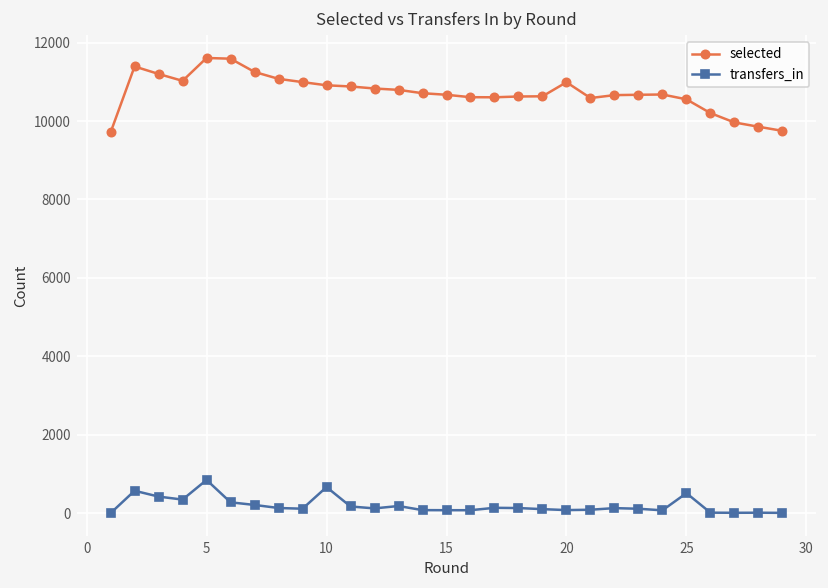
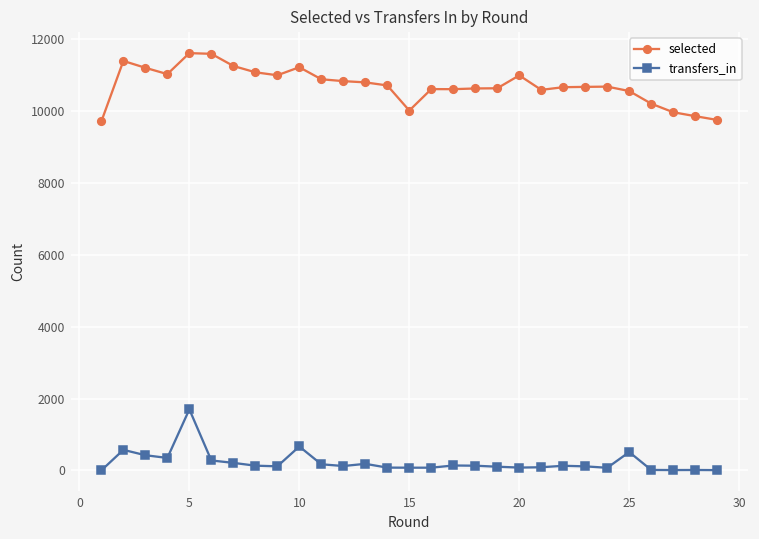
transfers_in, 5: 800 -> 1700
selected, 10: 10900 -> 11200
selected, 15: 10700 -> 10000
